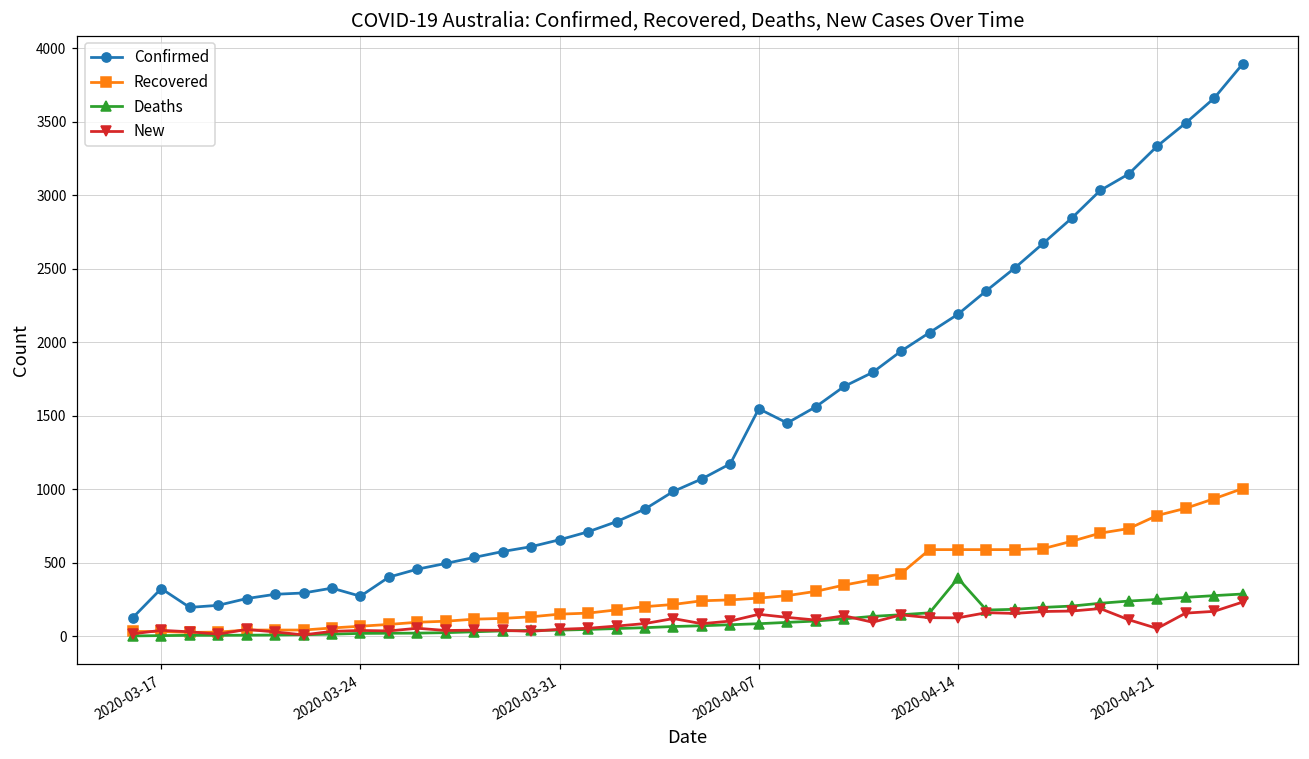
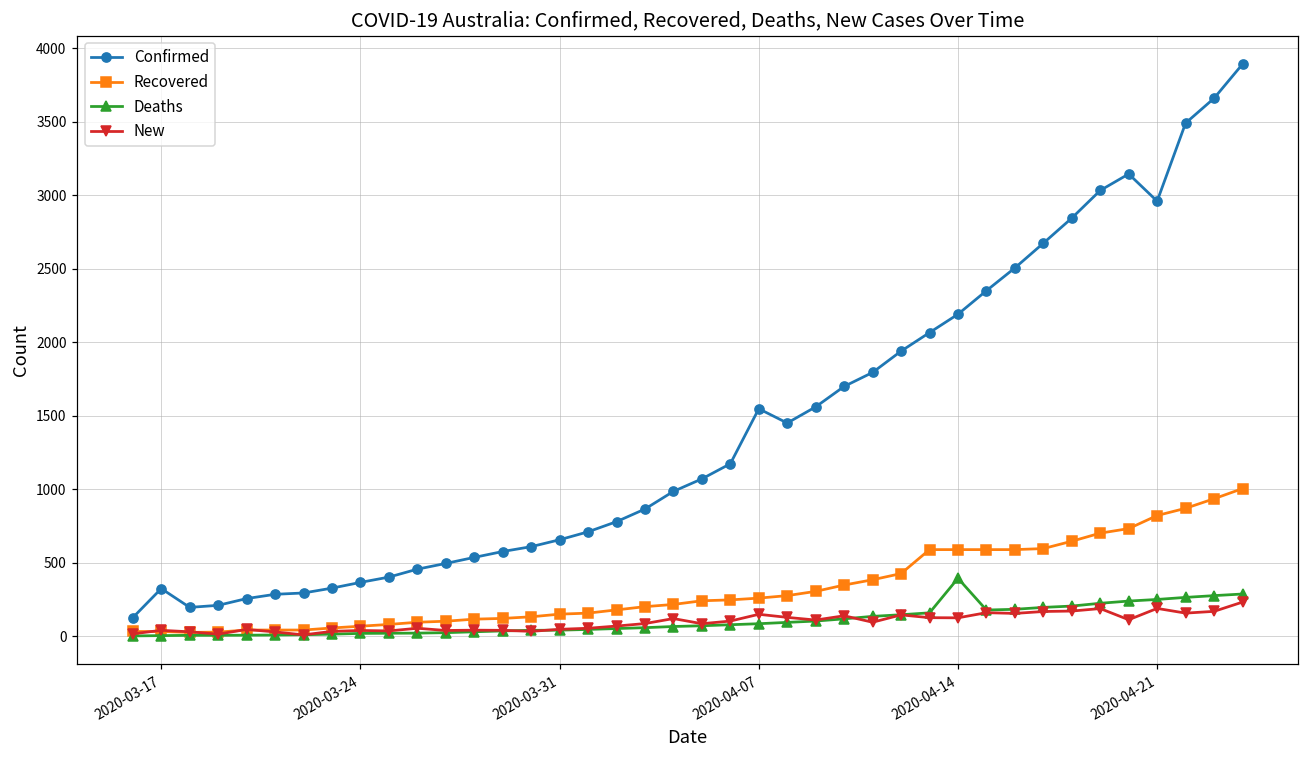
Confirmed, 2020-03-24: 270 -> 370
Confirmed, 2020-04-21: 3330 -> 2960
New, 2020-04-21: 50 -> 190
